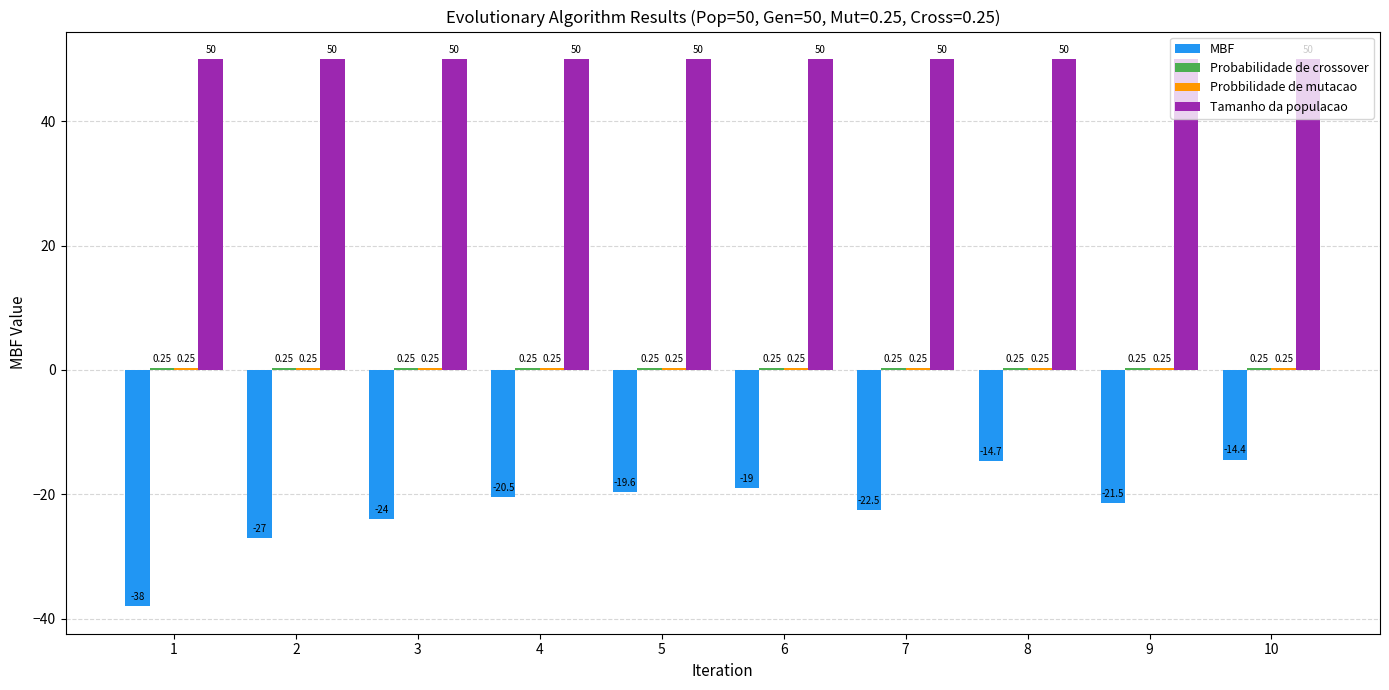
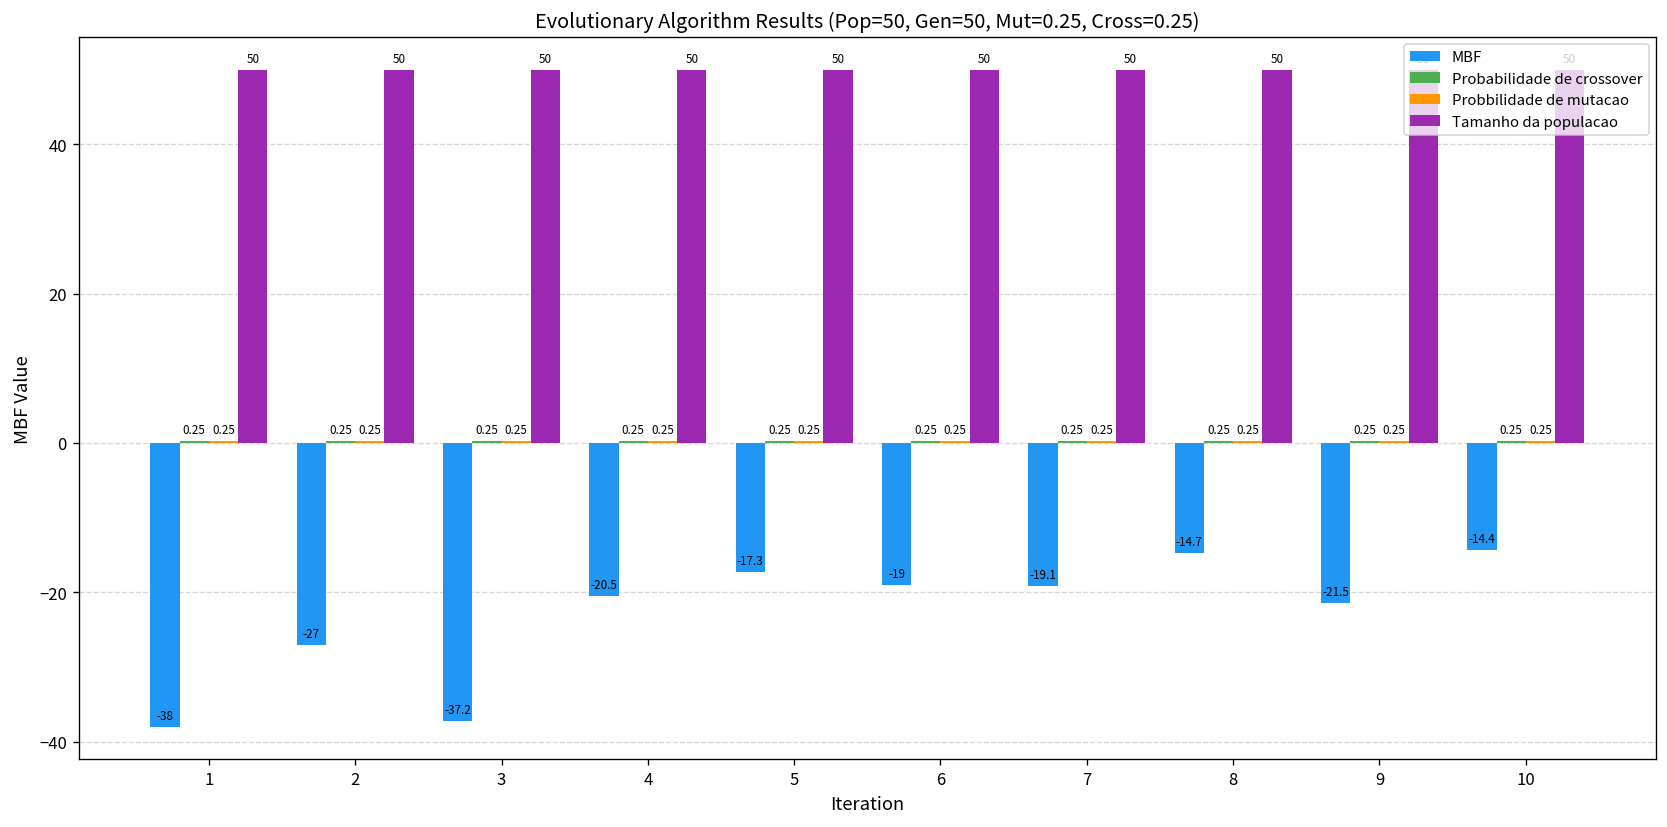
MBF, 3: -24 -> -37.2
MBF, 5: -19.6 -> -17.3
MBF, 7: -22.5 -> -19.1
